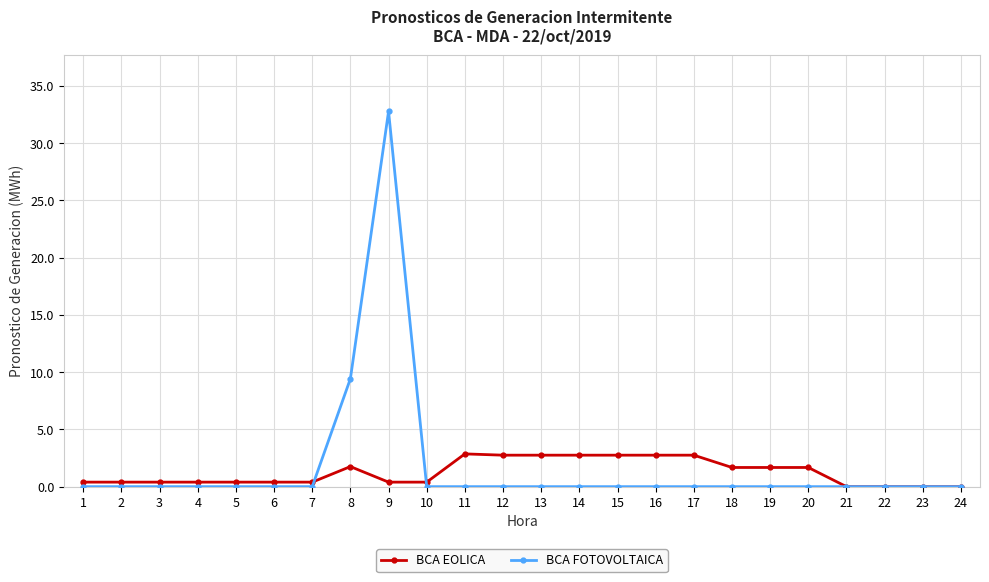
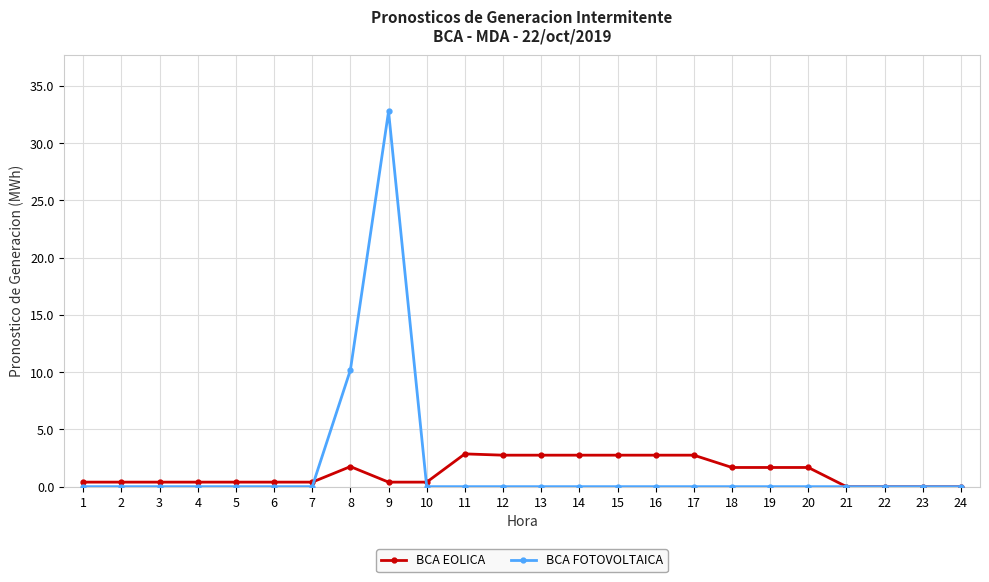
BCA FOTOVOLTAICA, 8: 9.4 -> 10.2
